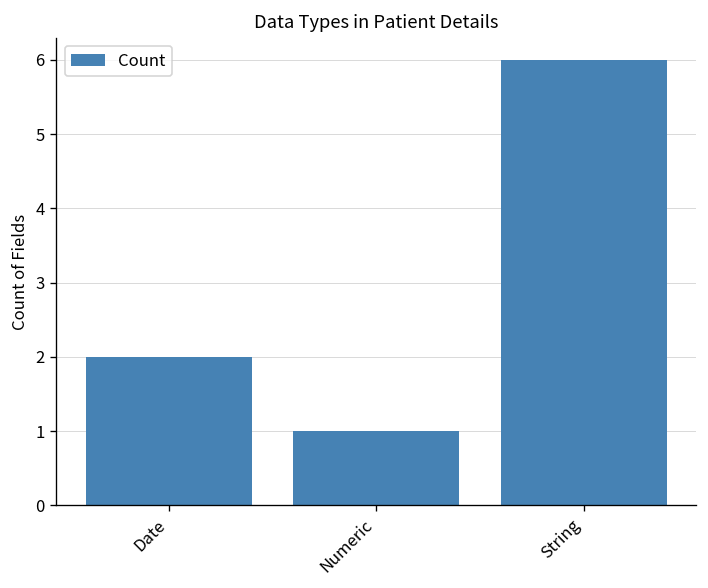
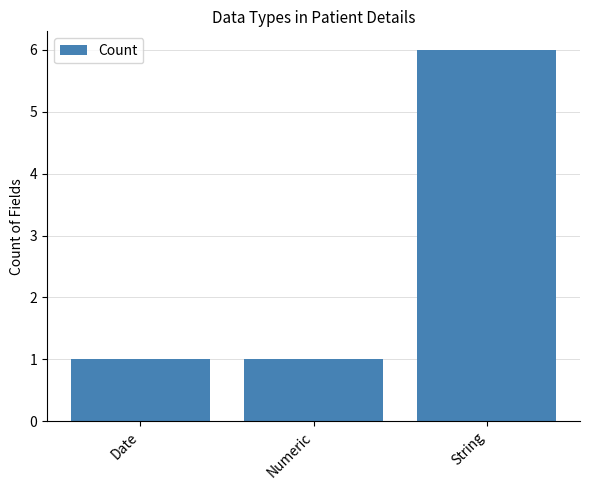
Date: 2 -> 1
